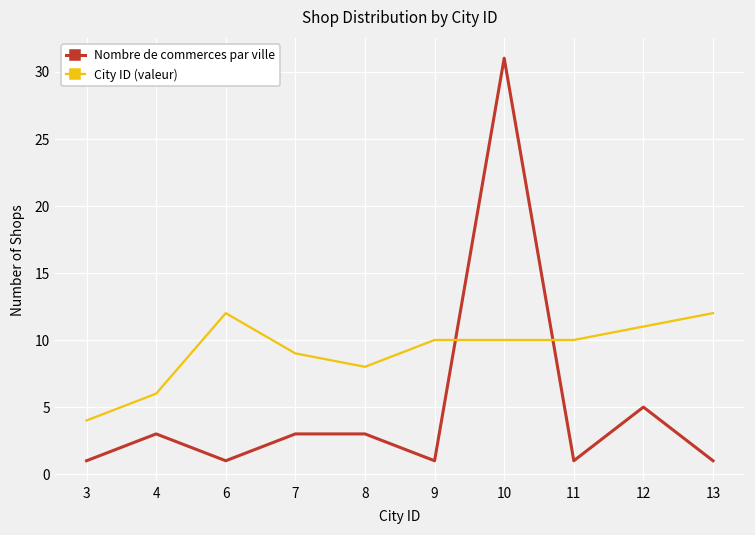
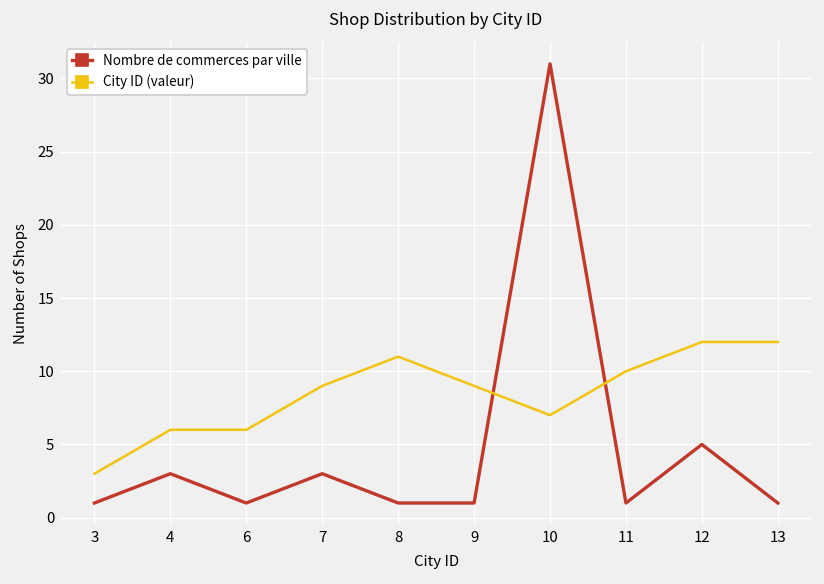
City ID (valeur), 3: 4 -> 3
City ID (valeur), 6: 12 -> 6
Nombre de commerces par ville, 8: 3 -> 1
City ID (valeur), 8: 8 -> 11
City ID (valeur), 9: 10 -> 9
City ID (valeur), 10: 10 -> 7
City ID (valeur), 12: 11 -> 12
